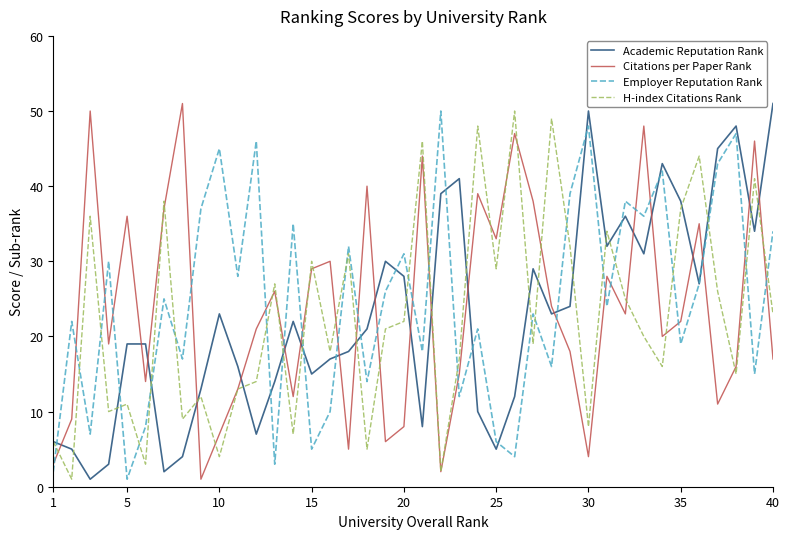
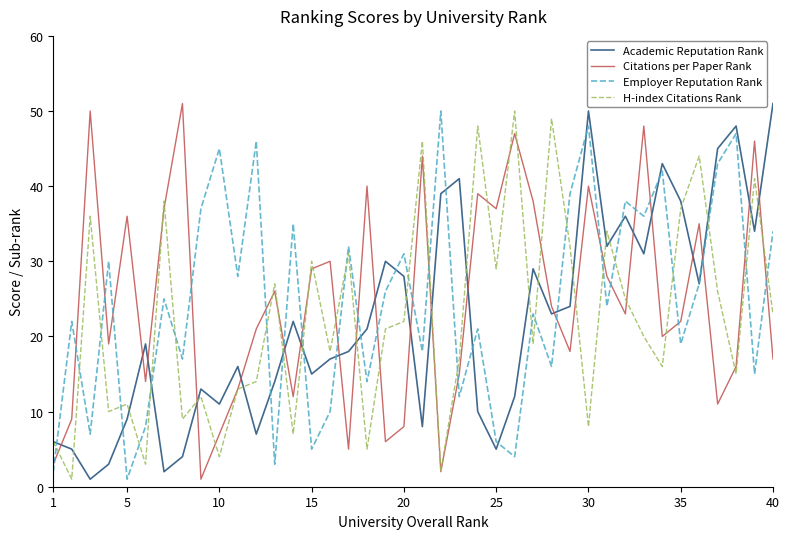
Academic Reputation Rank, 5: 19 -> 9
Academic Reputation Rank, 10: 23 -> 11
Citations per Paper Rank, 25: 33 -> 37
Citations per Paper Rank, 30: 4 -> 40
